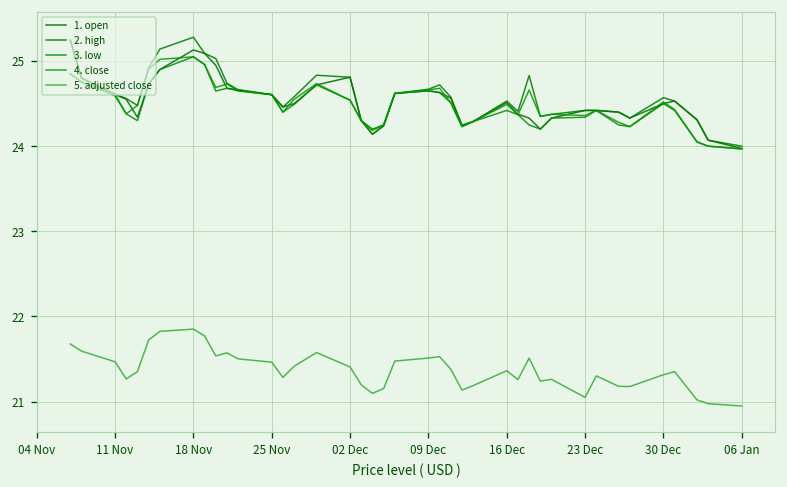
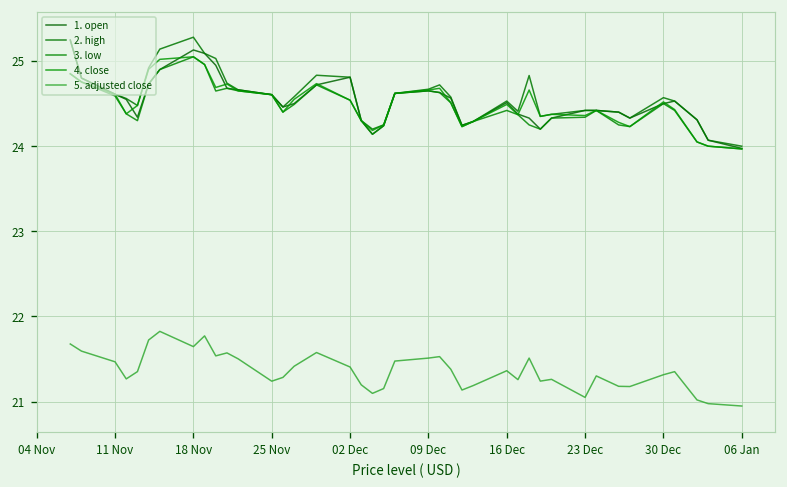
5. adjusted close, 18 Nov: 21.9 -> 21.6
5. adjusted close, 25 Nov: 21.5 -> 21.2
